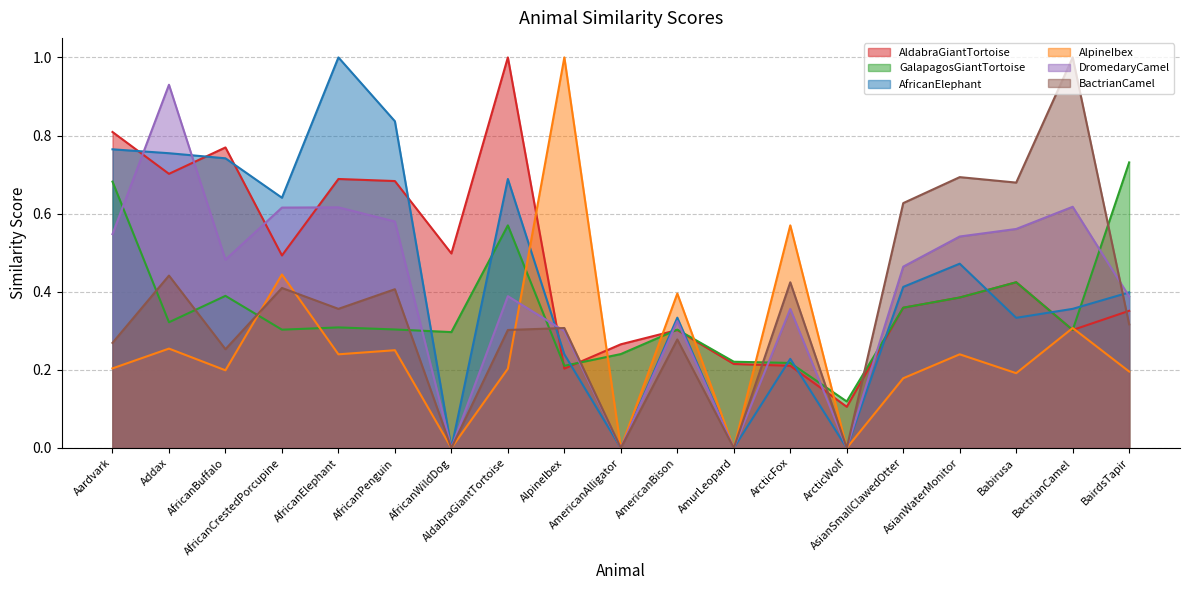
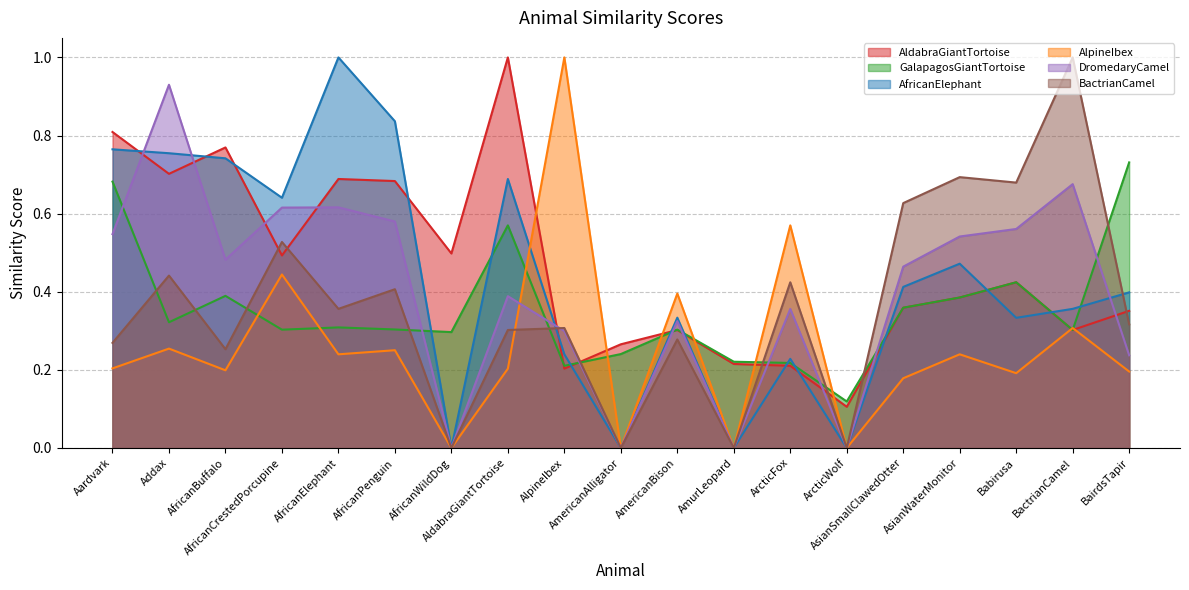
BactrianCamel, AfricanCrestedPorcupine: 0.41 -> 0.53
DromedaryCamel, BactrianCamel: 0.62 -> 0.68
DromedaryCamel, BairdsTapir: 0.39 -> 0.24
